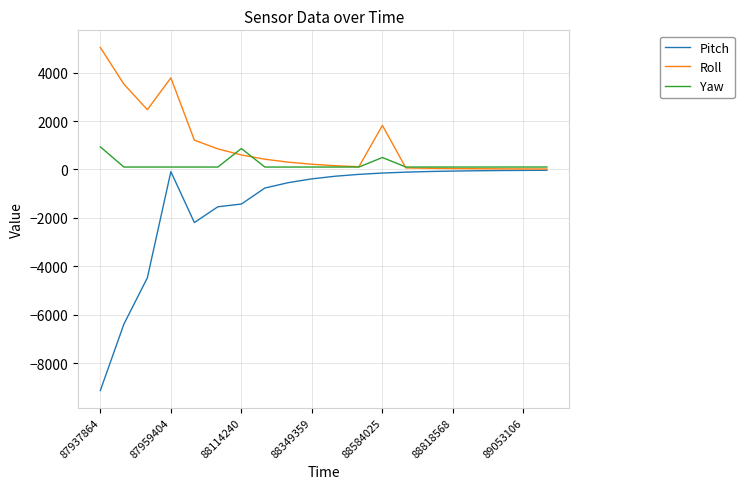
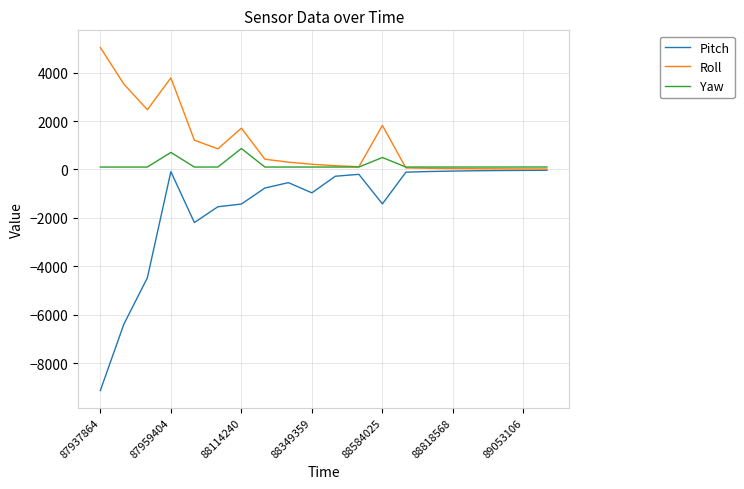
Yaw, 87937864: 900 -> 100
Yaw, 87959404: 100 -> 700
Roll, 88114240: 600 -> 1700
Pitch, 88349359: -400 -> -1000
Pitch, 88584025: -100 -> -1400
